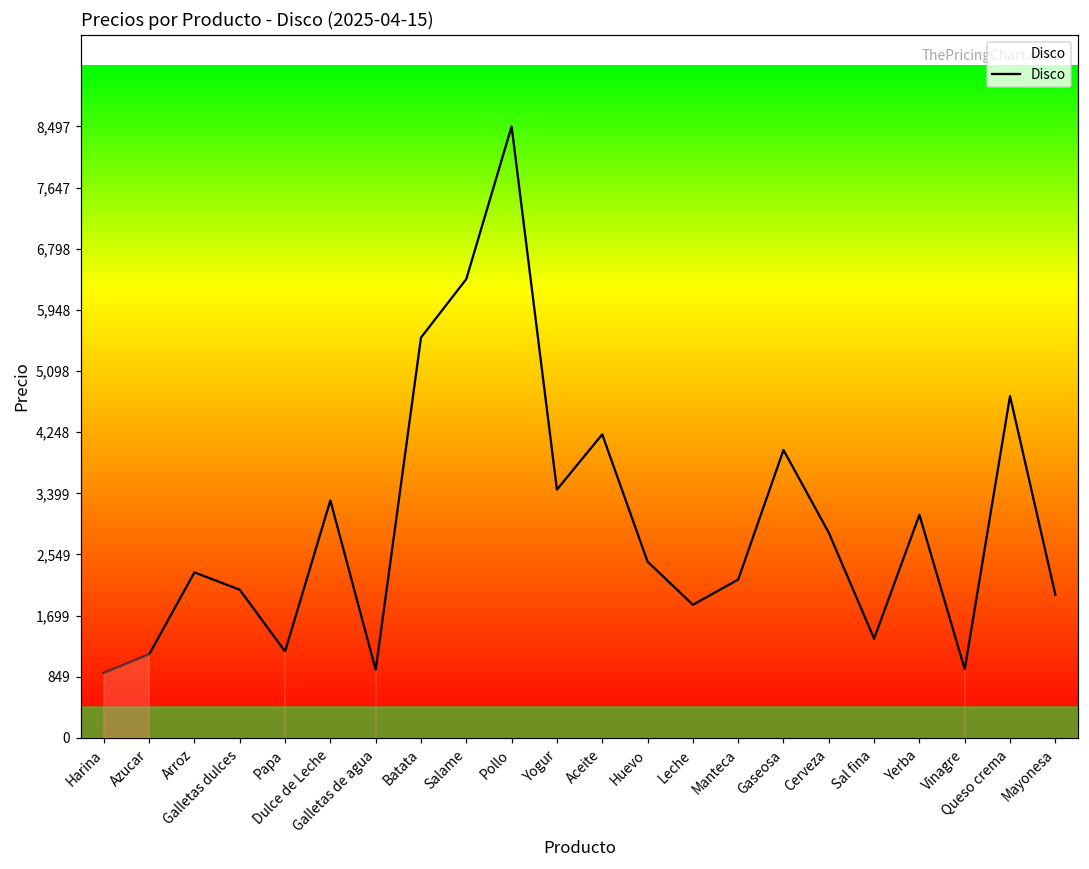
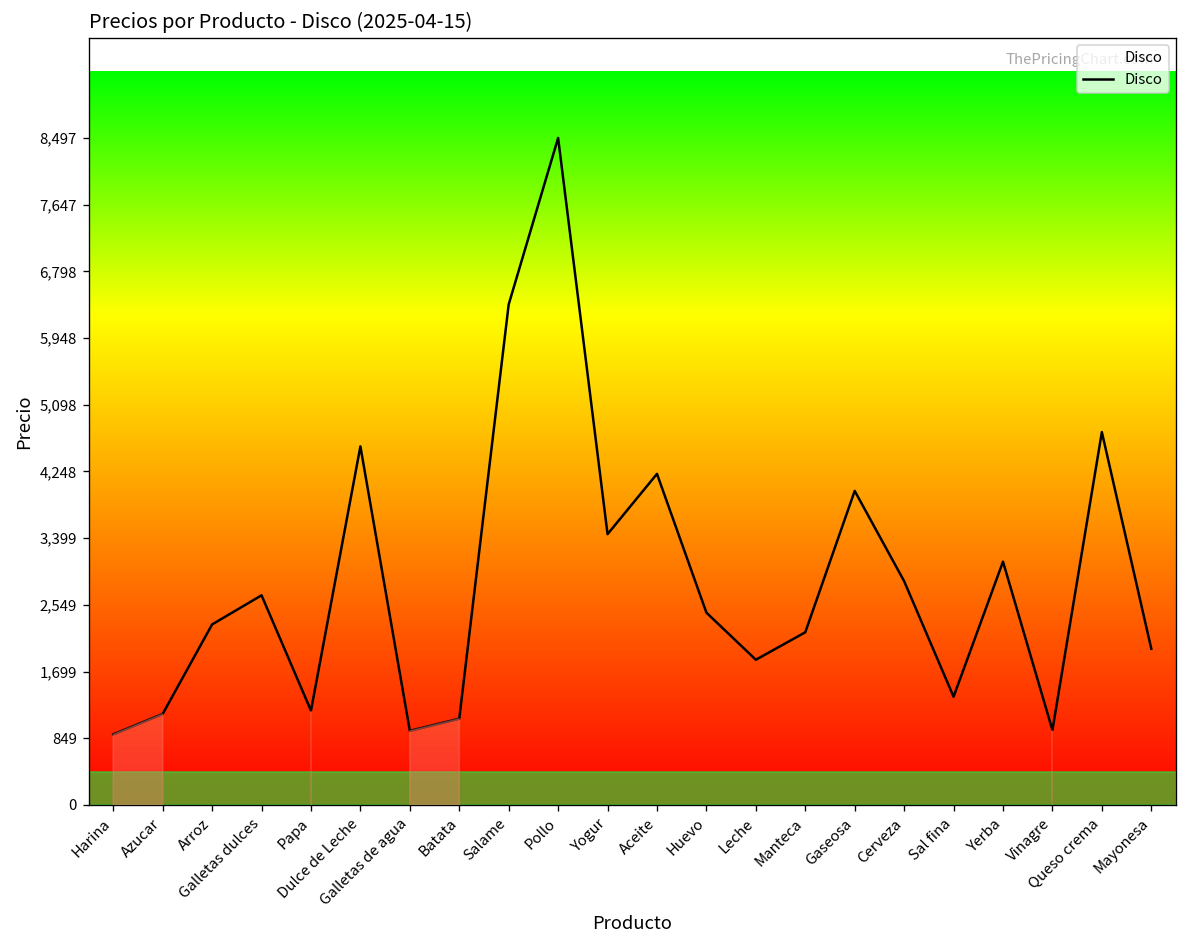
Galletas dulces: 2,100 -> 2,700
Dulce de Leche: 3,300 -> 4,600
Batata: 5,600 -> 1,100
